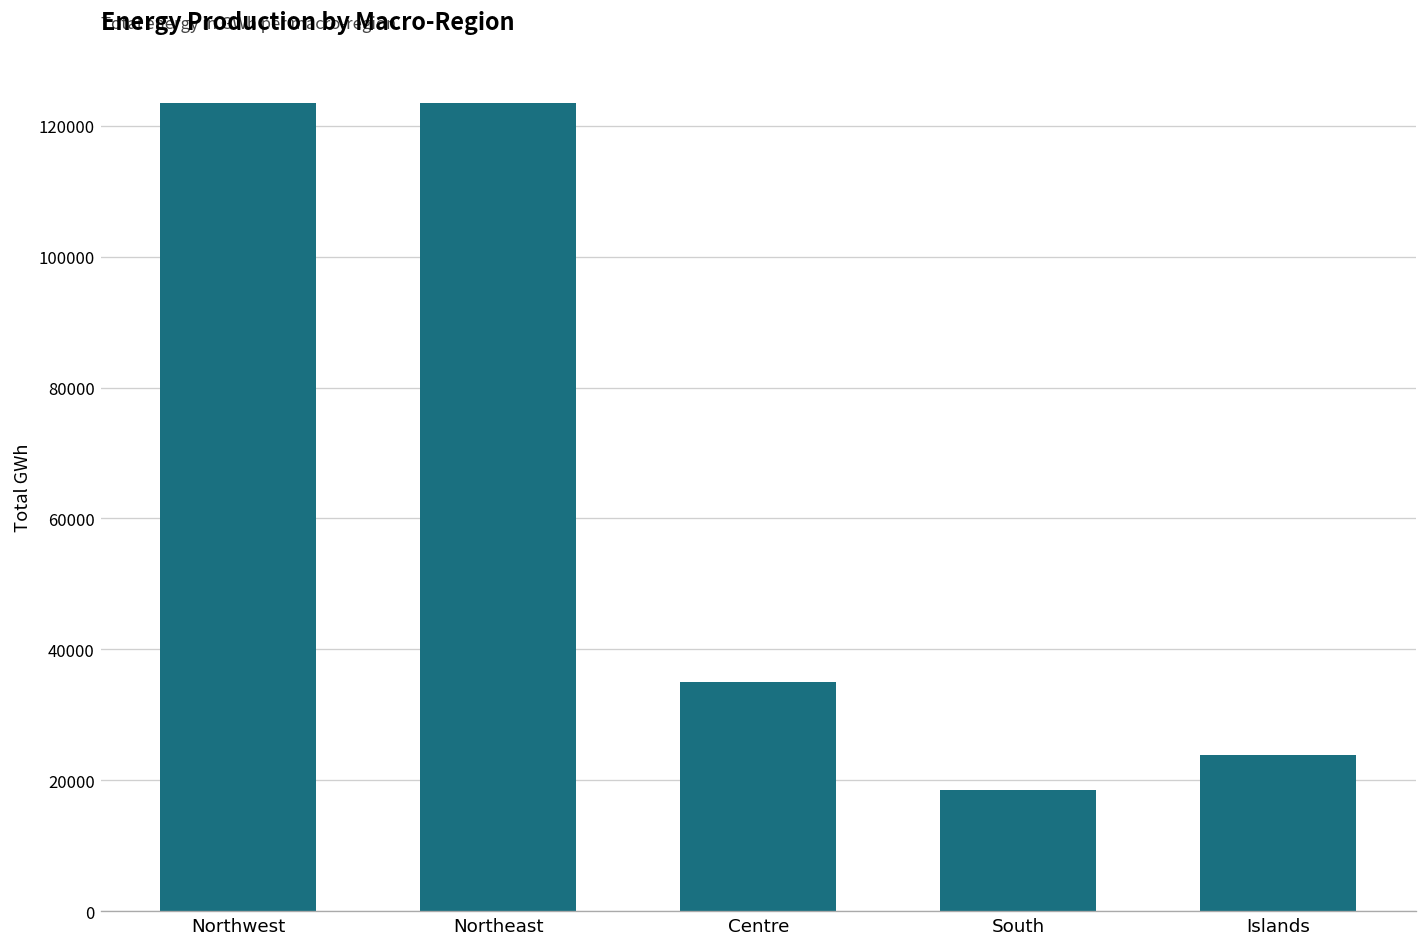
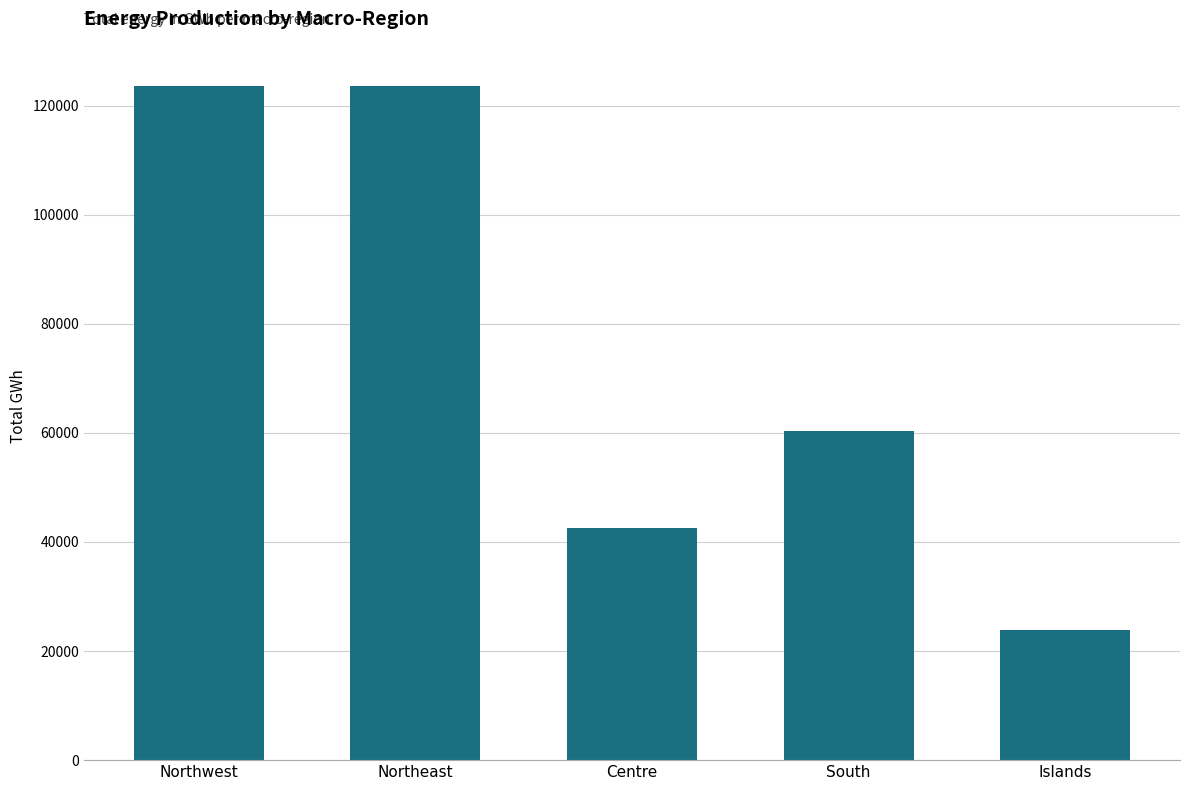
Centre: 35000 -> 43000
South: 19000 -> 60000
